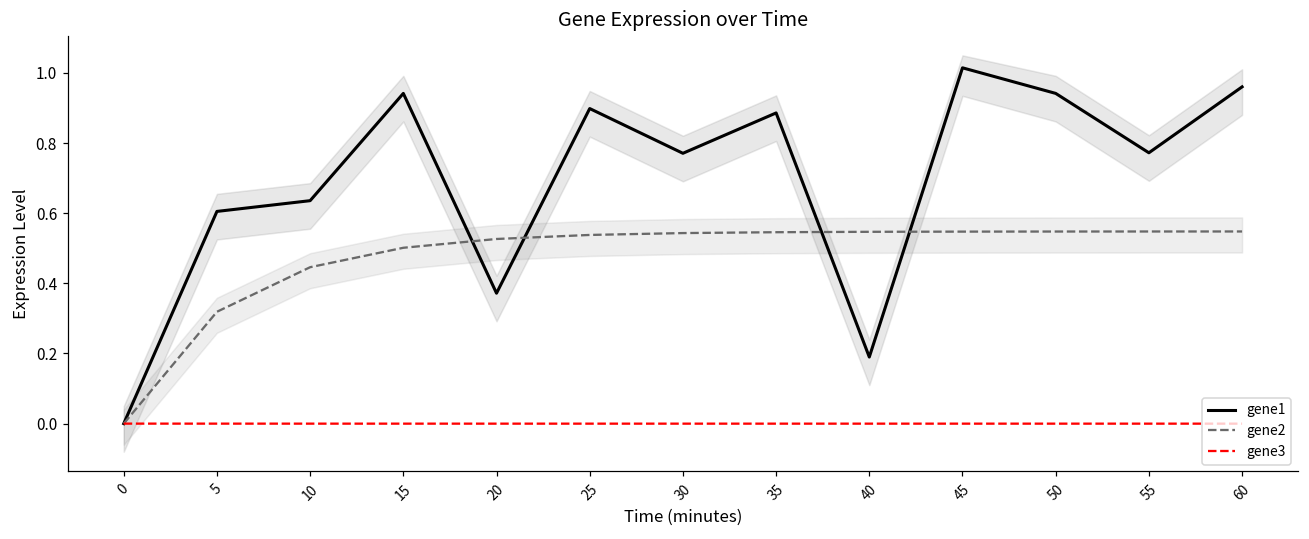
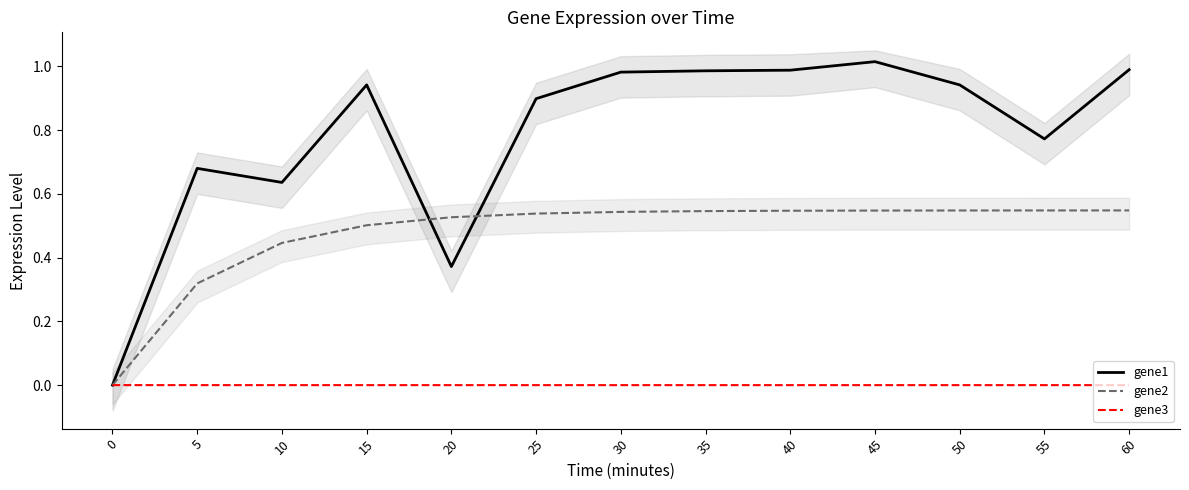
gene1, 5: 0.61 -> 0.68
gene1, 30: 0.77 -> 0.98
gene1, 35: 0.89 -> 0.99
gene1, 40: 0.19 -> 0.99
gene1, 60: 0.96 -> 0.99
